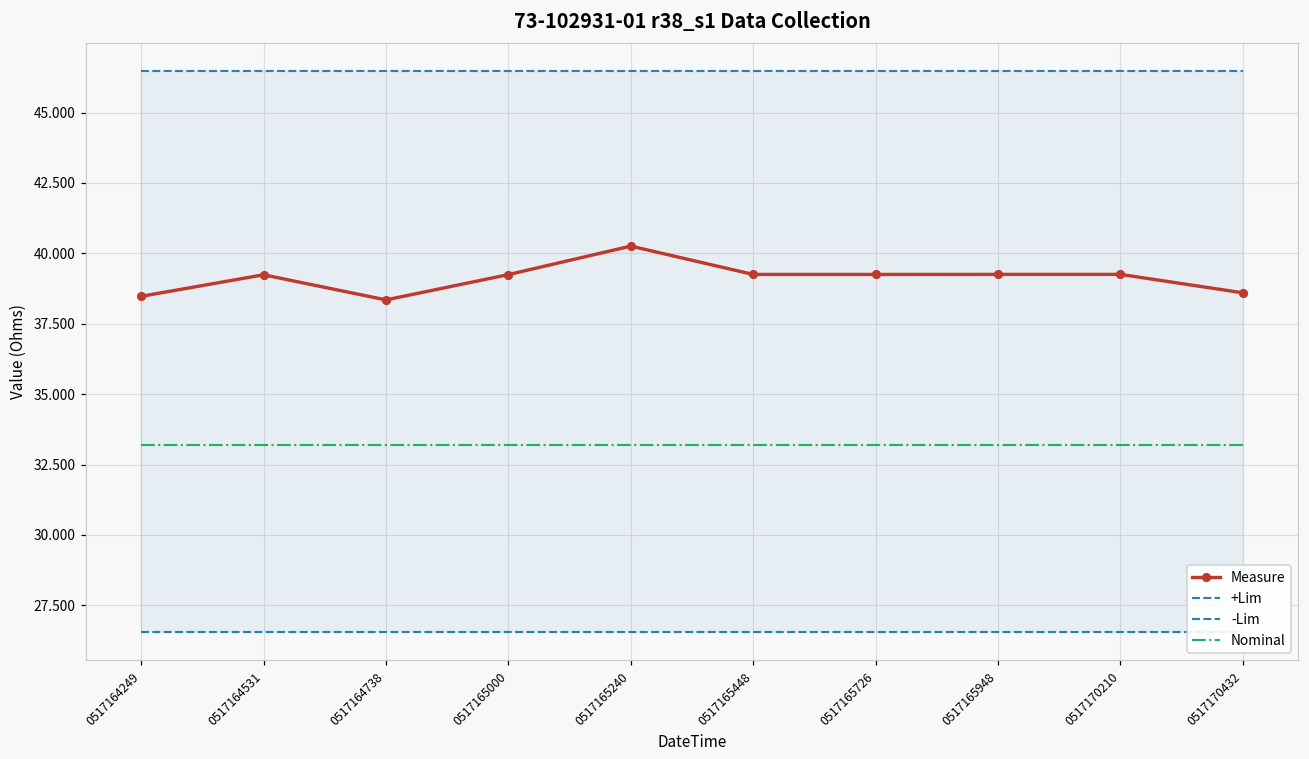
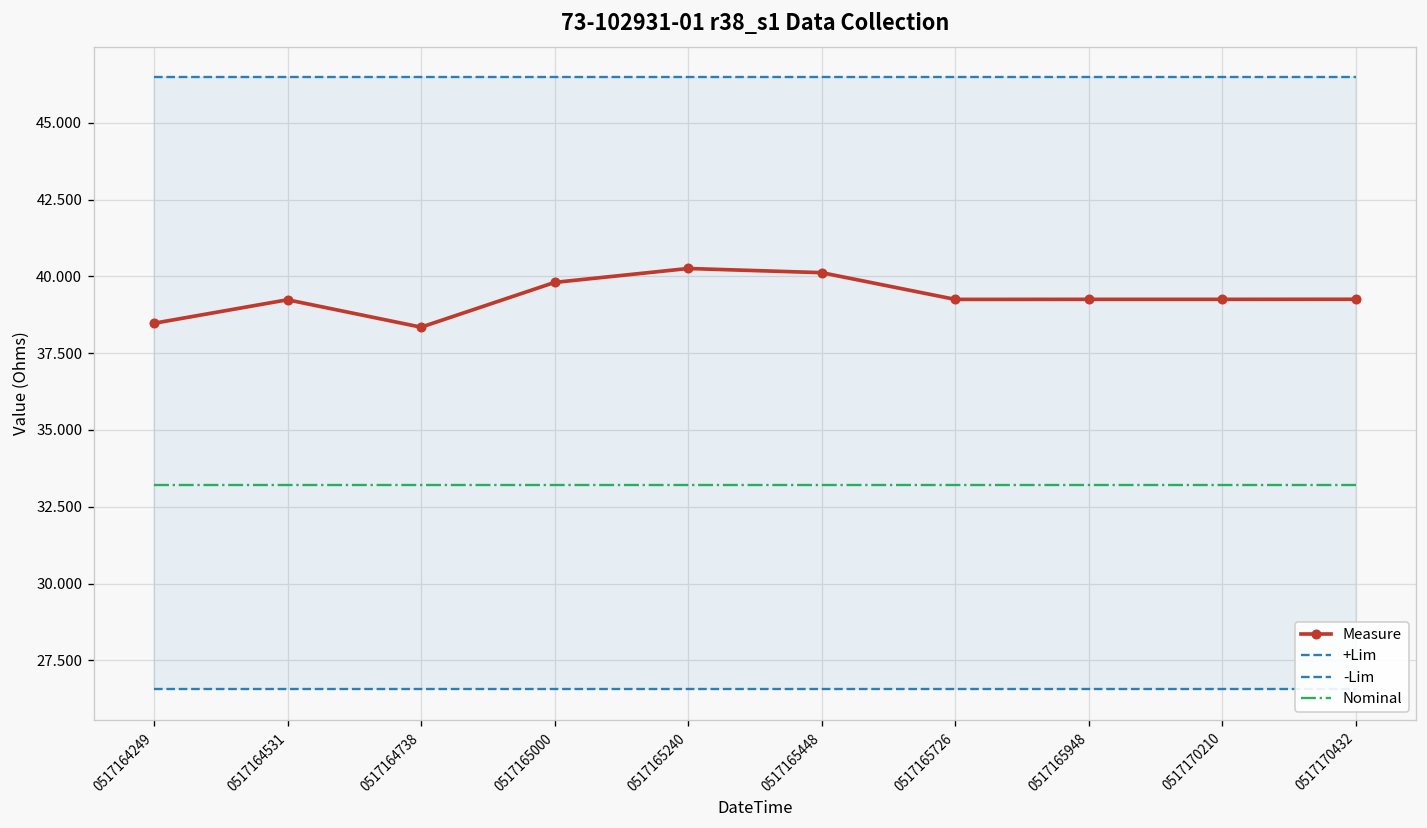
Measure, 0517165000: 39.2 -> 39.8
Measure, 0517165448: 39.3 -> 40.1
Measure, 0517170432: 38.6 -> 39.3
